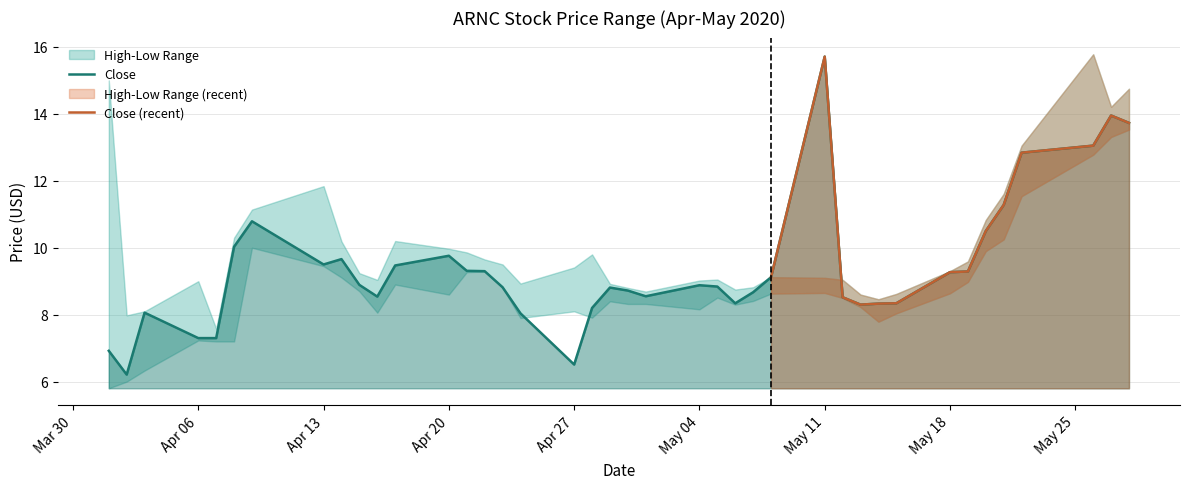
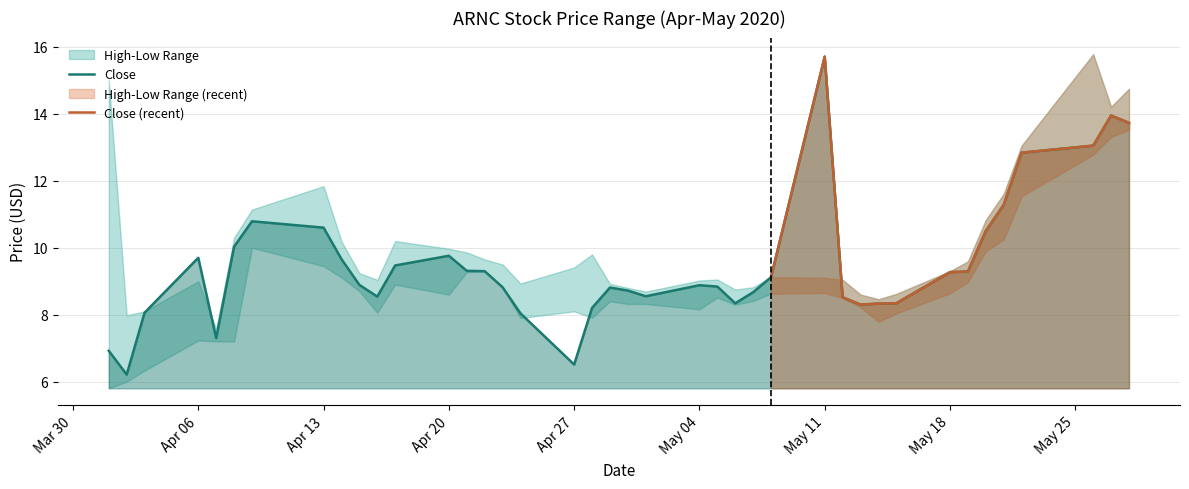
Close, Apr 06: 7.3 -> 9.7
Close, Apr 13: 9.5 -> 10.6
